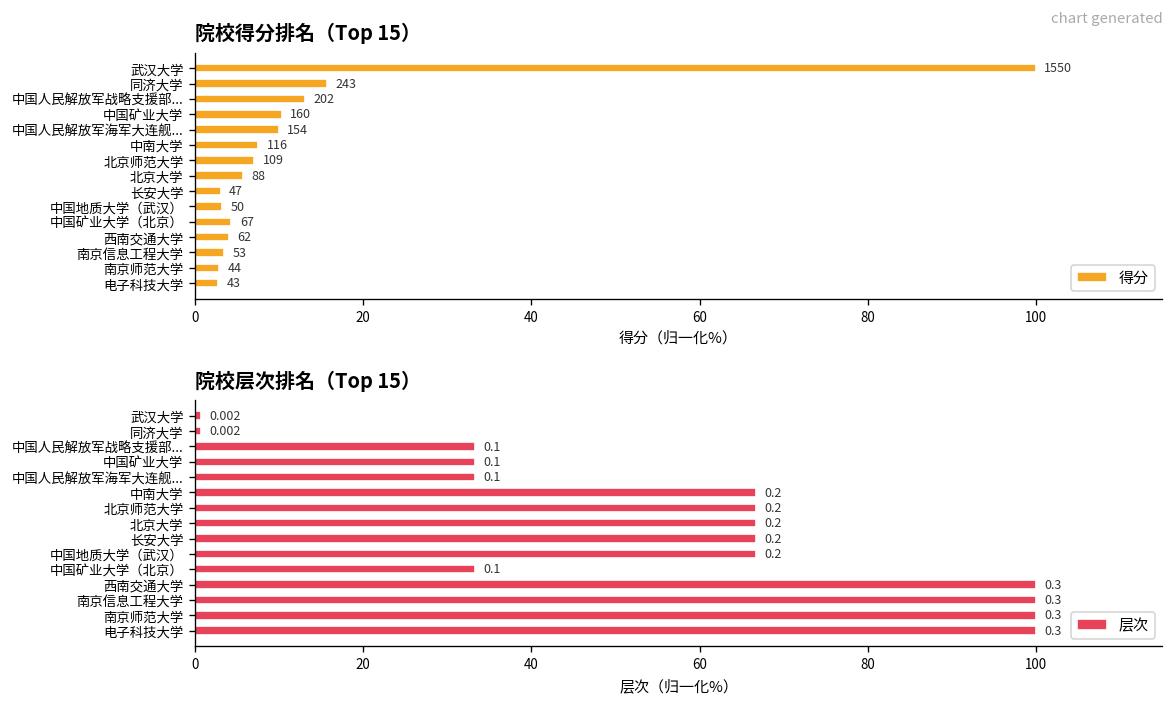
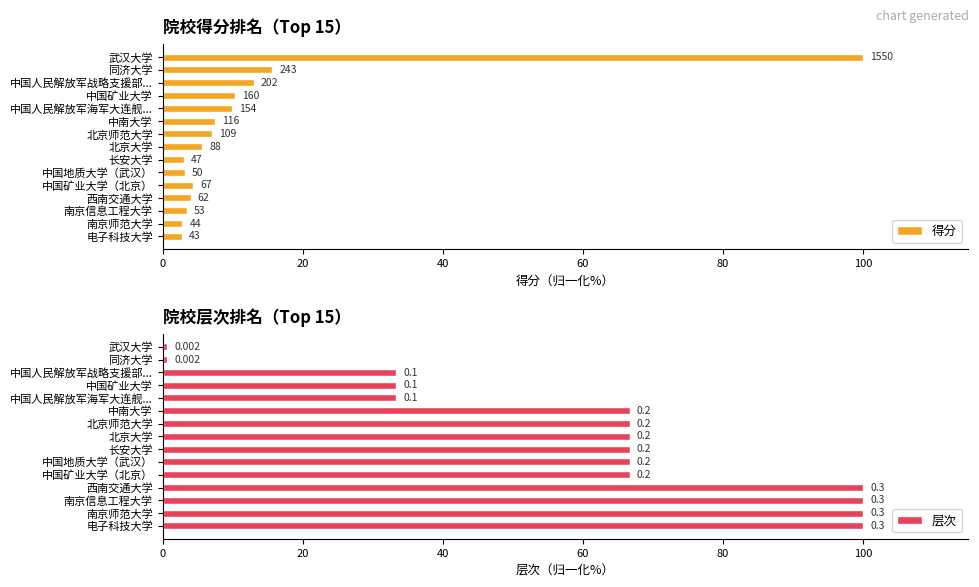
院校层次排名（Top 15）, 中国矿业大学（北京）: 0.1 -> 0.2
